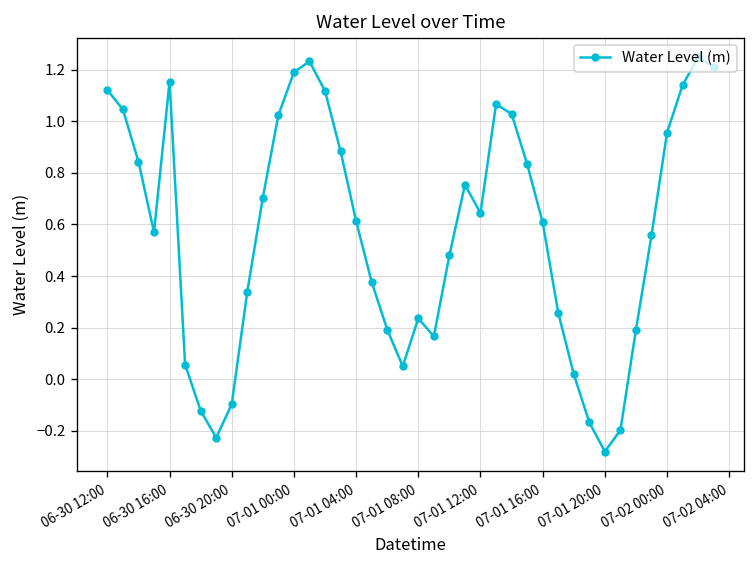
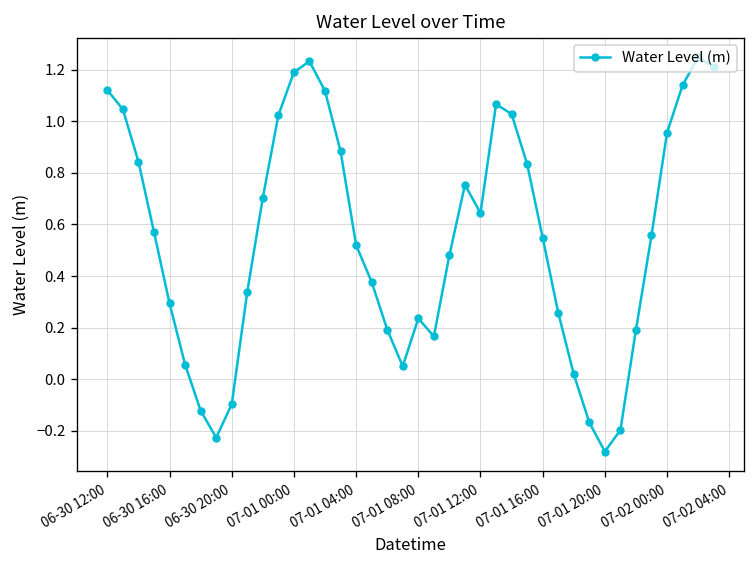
06-30 16:00: 1.15 -> 0.29
07-01 04:00: 0.61 -> 0.52
07-01 16:00: 0.61 -> 0.55
